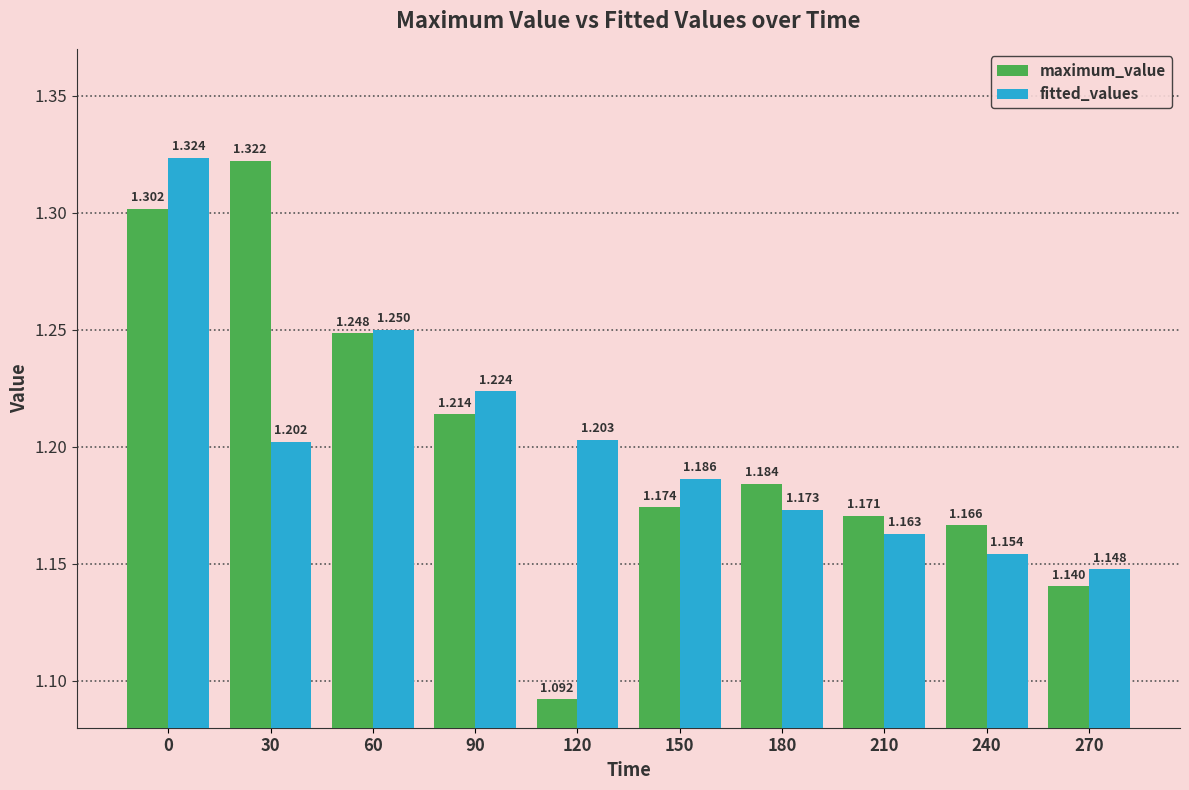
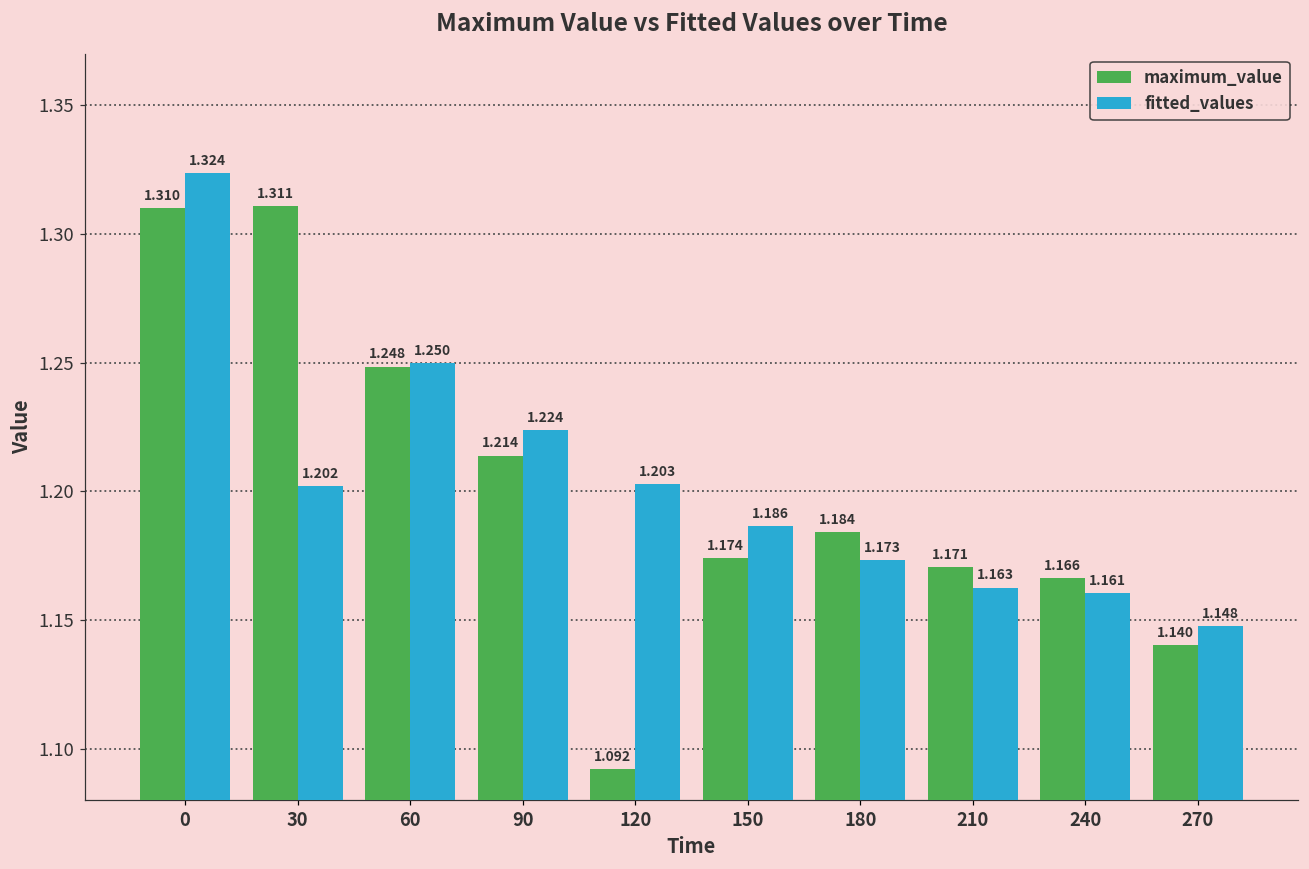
maximum_value, 0: 1.302 -> 1.310
maximum_value, 30: 1.322 -> 1.311
fitted_values, 240: 1.154 -> 1.161
